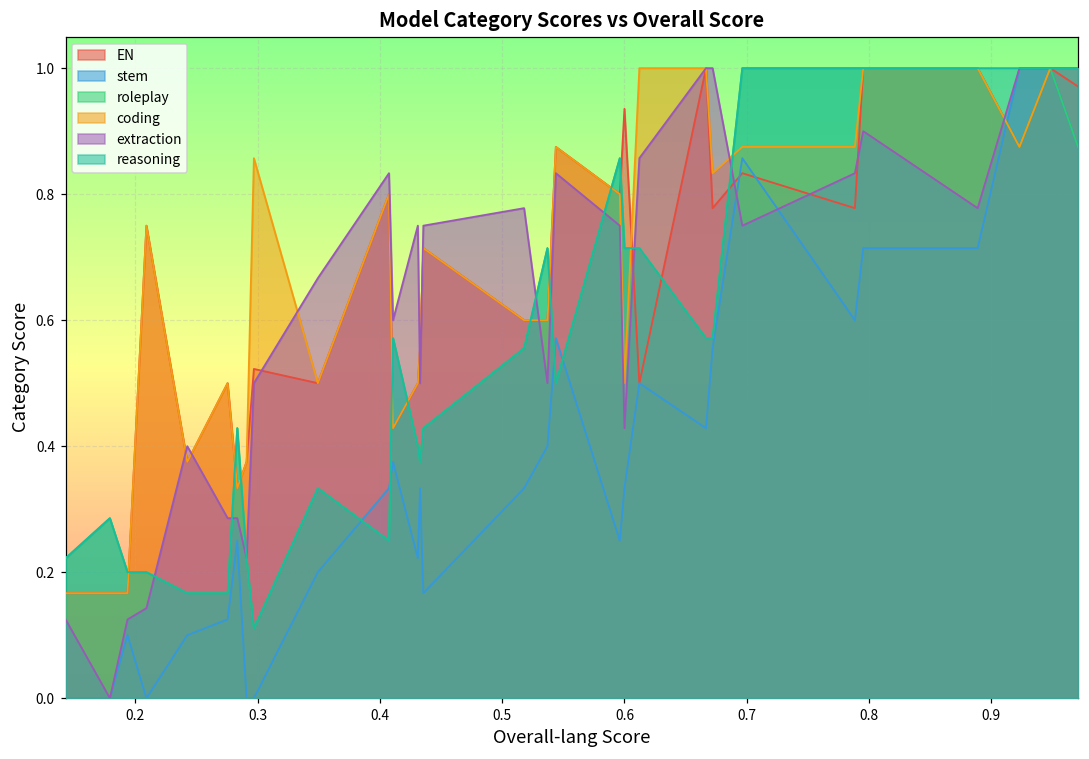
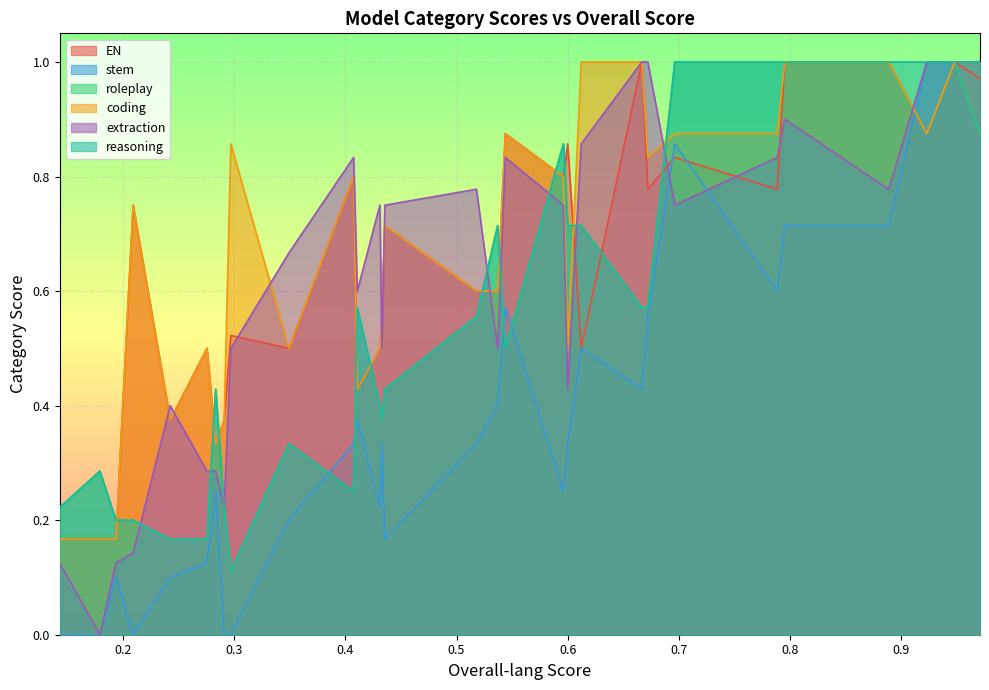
EN, 0.6: 0.94 -> 0.86
